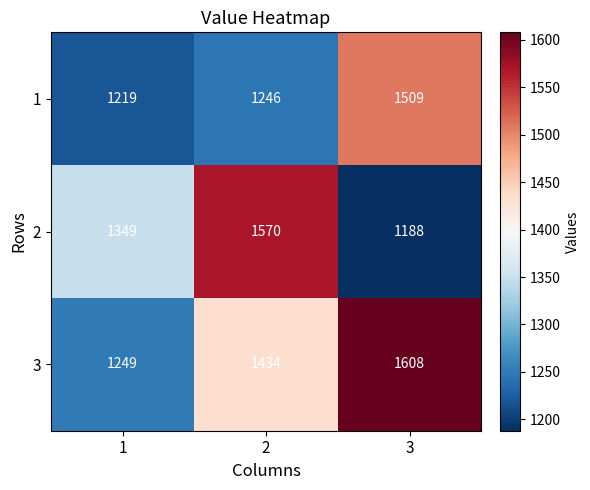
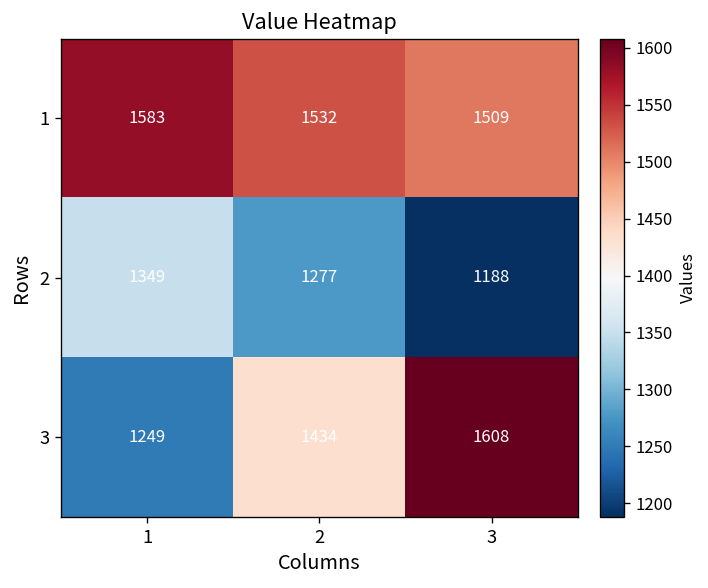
1, 1: 1219 -> 1583
1, 2: 1246 -> 1532
2, 2: 1570 -> 1277
